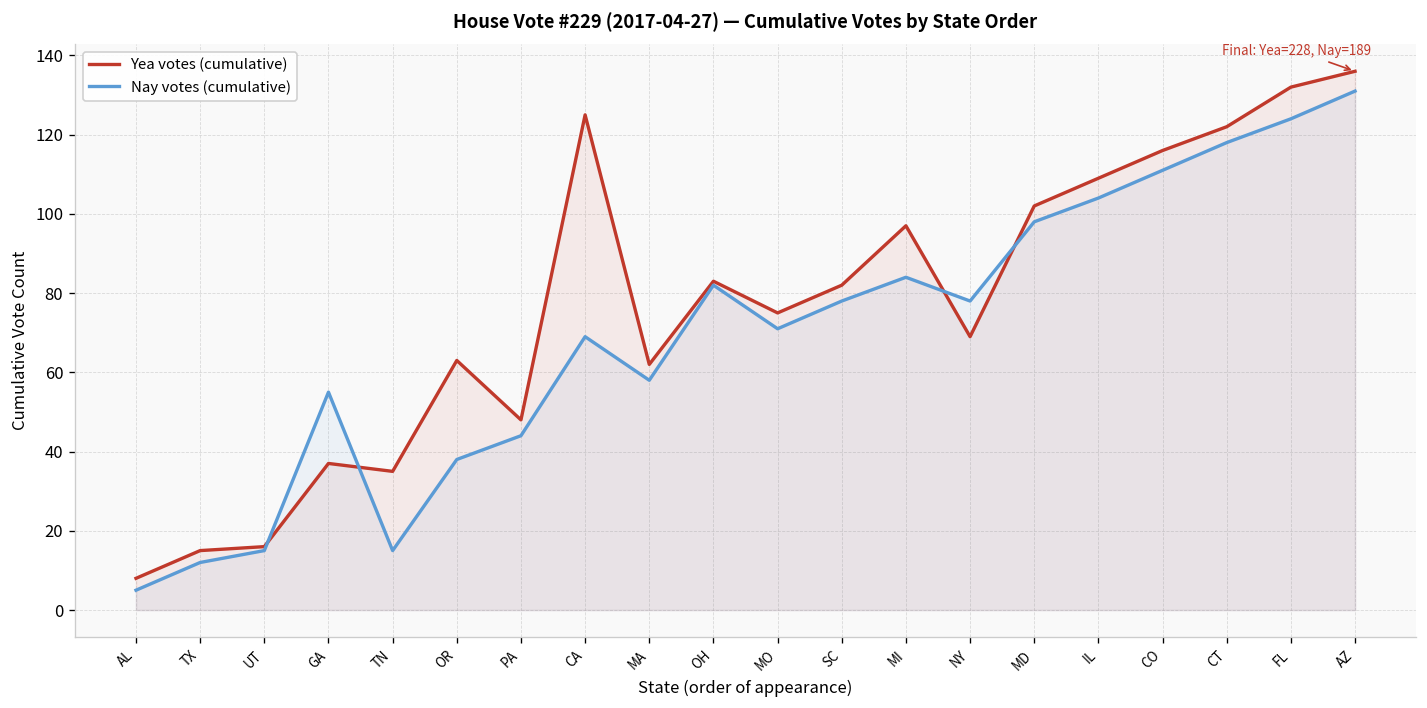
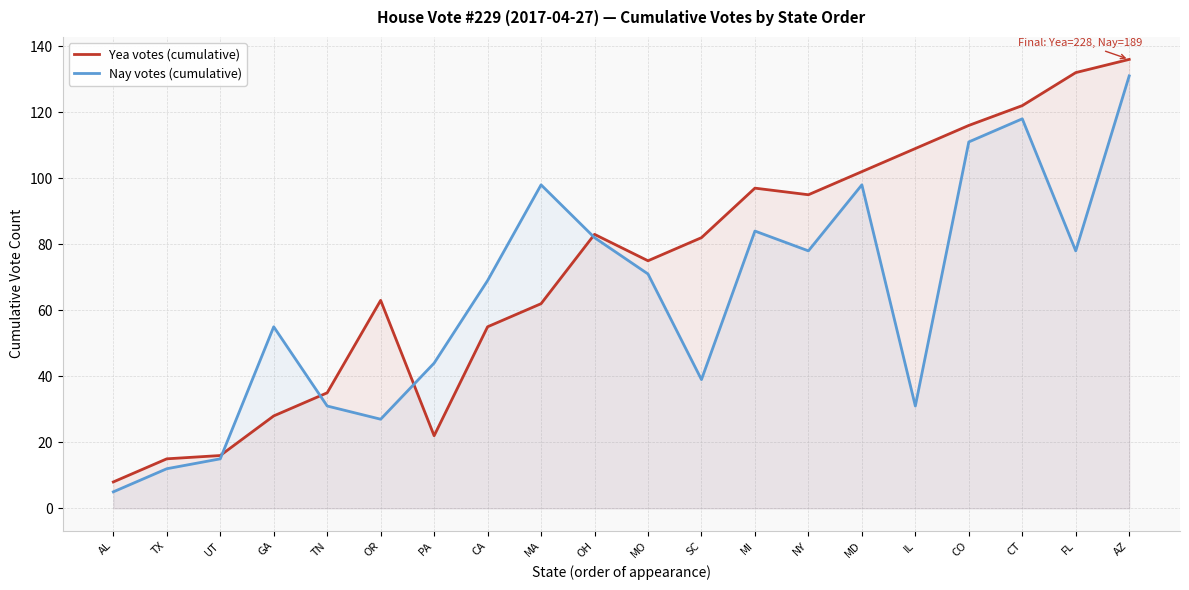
Yea votes (cumulative), GA: 37 -> 28
Nay votes (cumulative), TN: 15 -> 31
Nay votes (cumulative), OR: 38 -> 27
Yea votes (cumulative), PA: 48 -> 22
Yea votes (cumulative), CA: 125 -> 55
Nay votes (cumulative), MA: 58 -> 98
Nay votes (cumulative), SC: 78 -> 39
Yea votes (cumulative), NY: 69 -> 95
Nay votes (cumulative), IL: 104 -> 31
Nay votes (cumulative), FL: 124 -> 78
